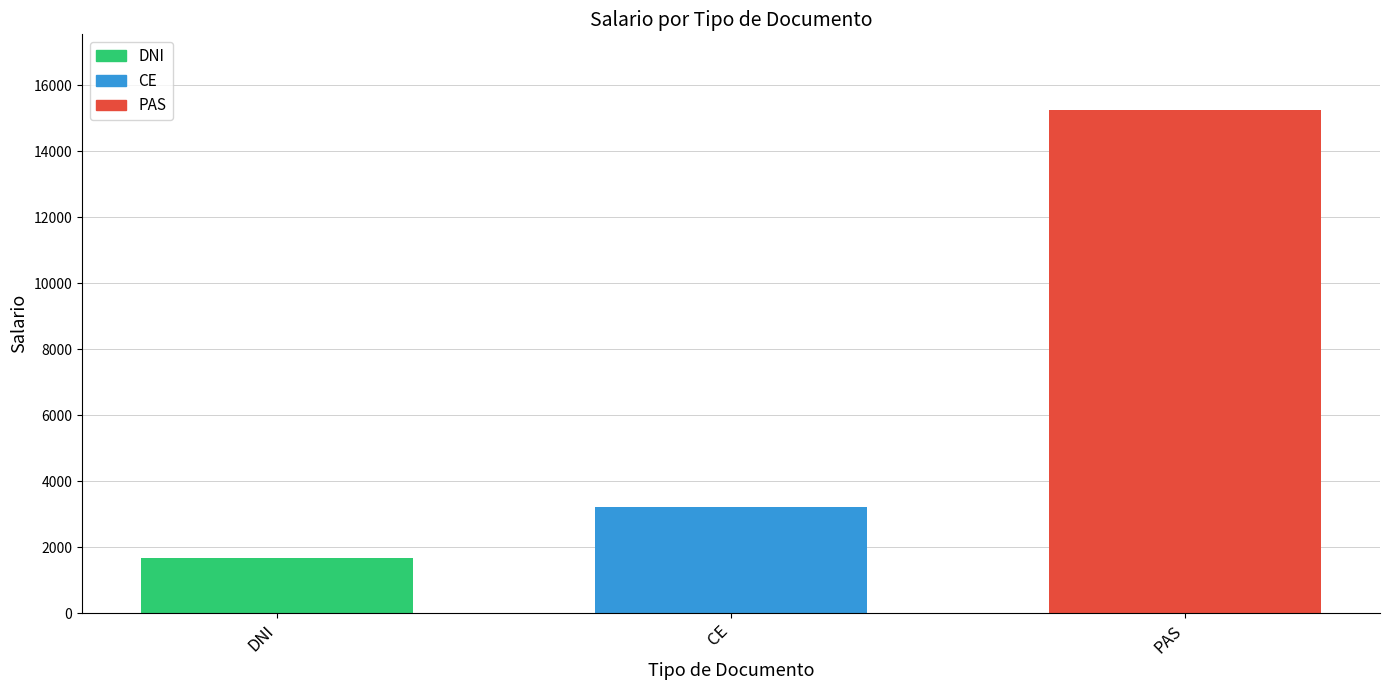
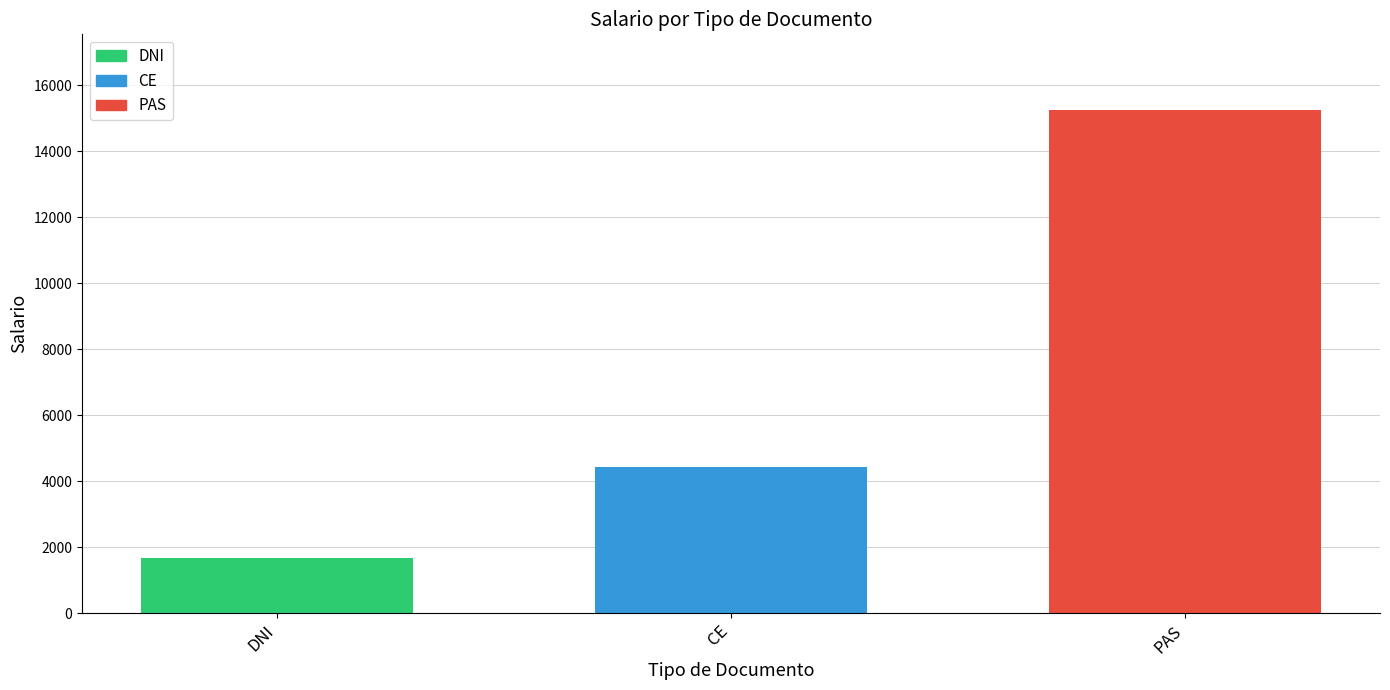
CE: 3200 -> 4400
